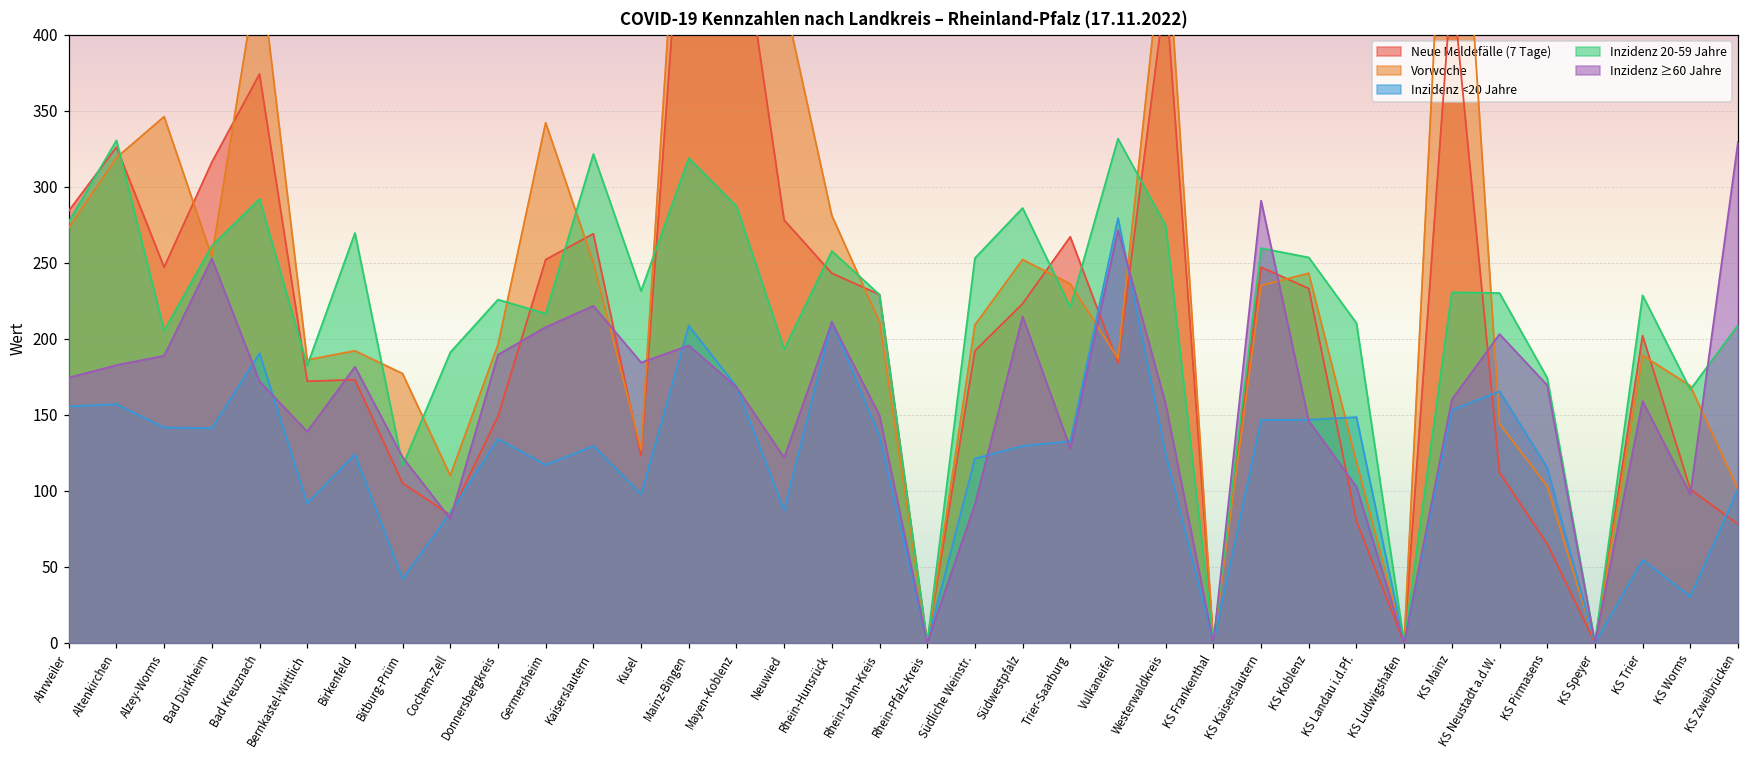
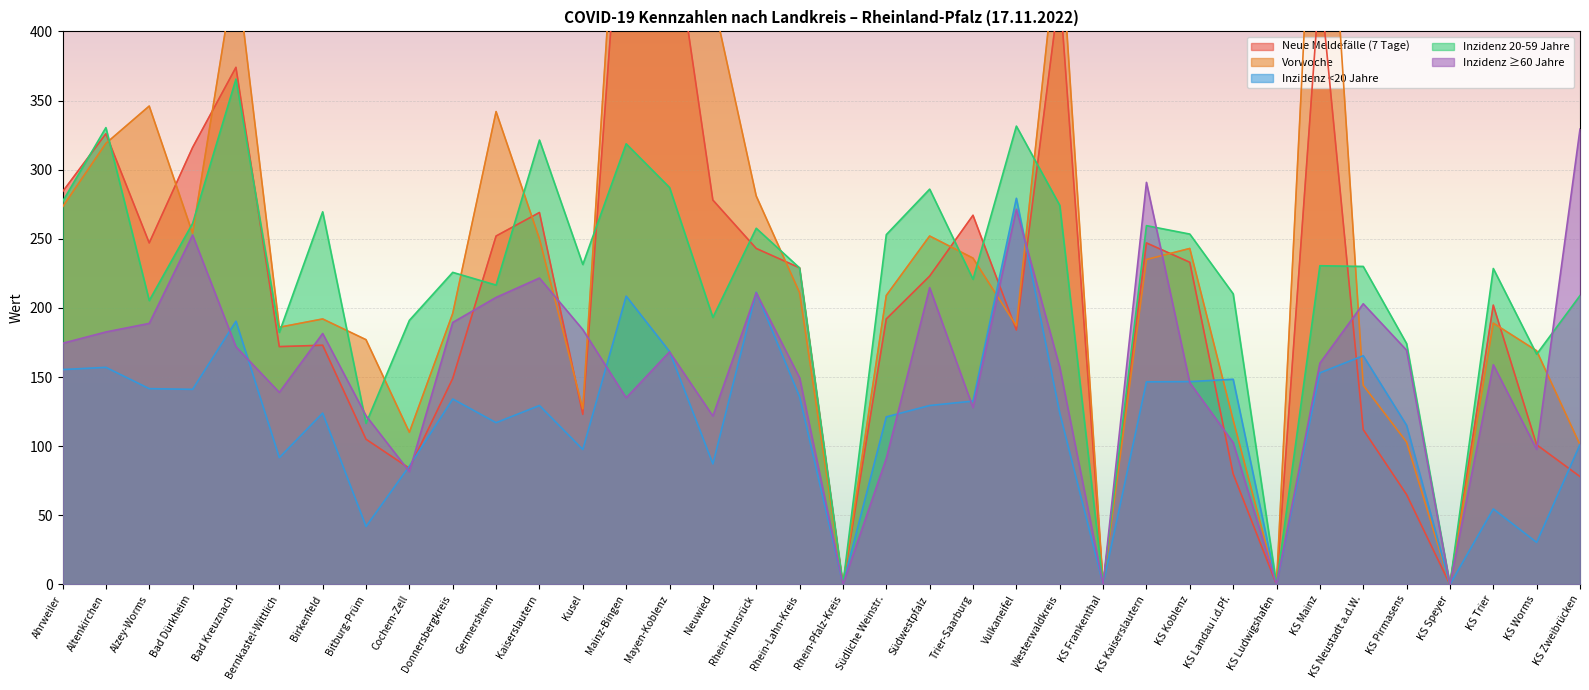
Inzidenz 20-59 Jahre, Bad Kreuznach: 292 -> 366
Inzidenz ≥60 Jahre, Mainz-Bingen: 196 -> 135
